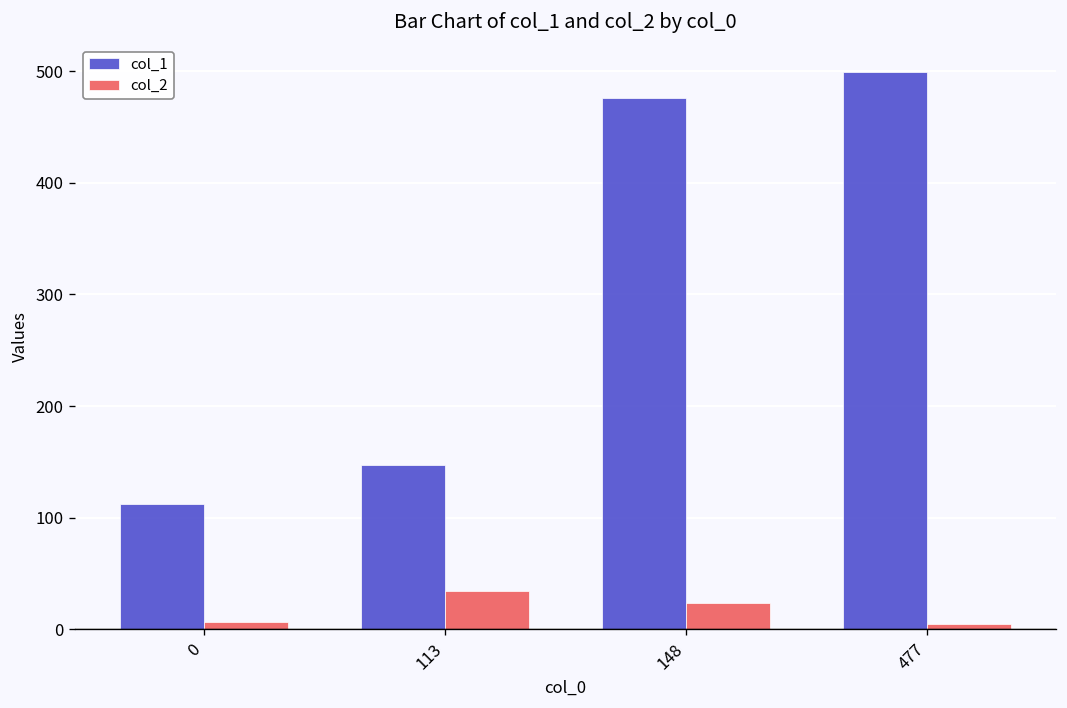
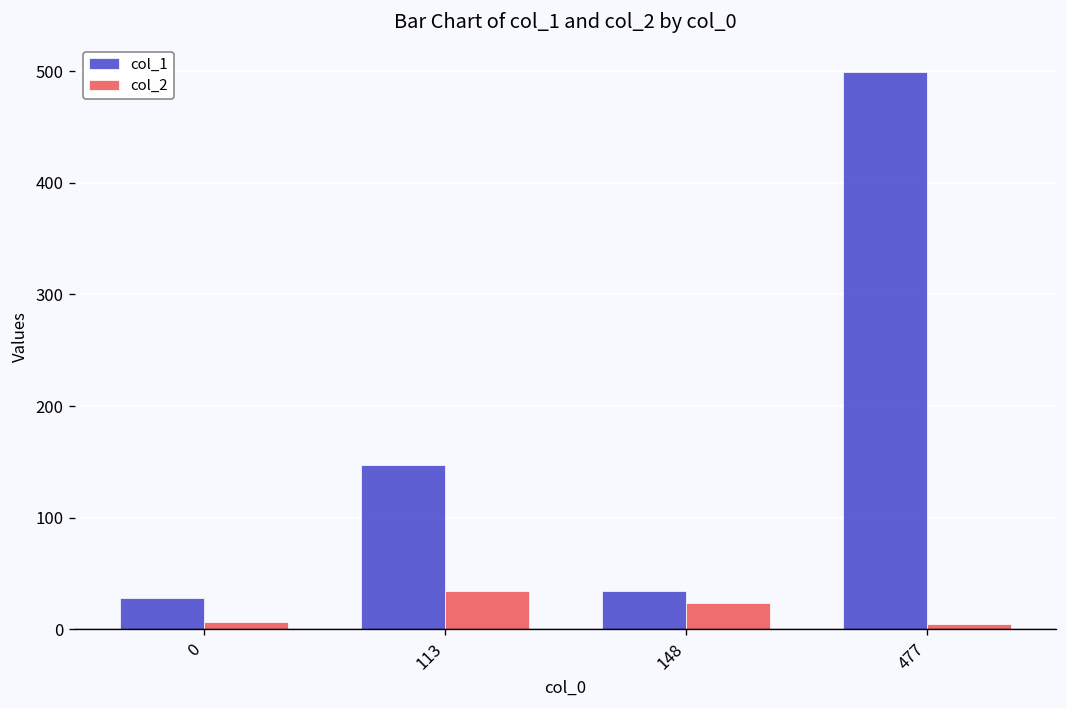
col_1, 0: 110 -> 30
col_1, 148: 480 -> 30
